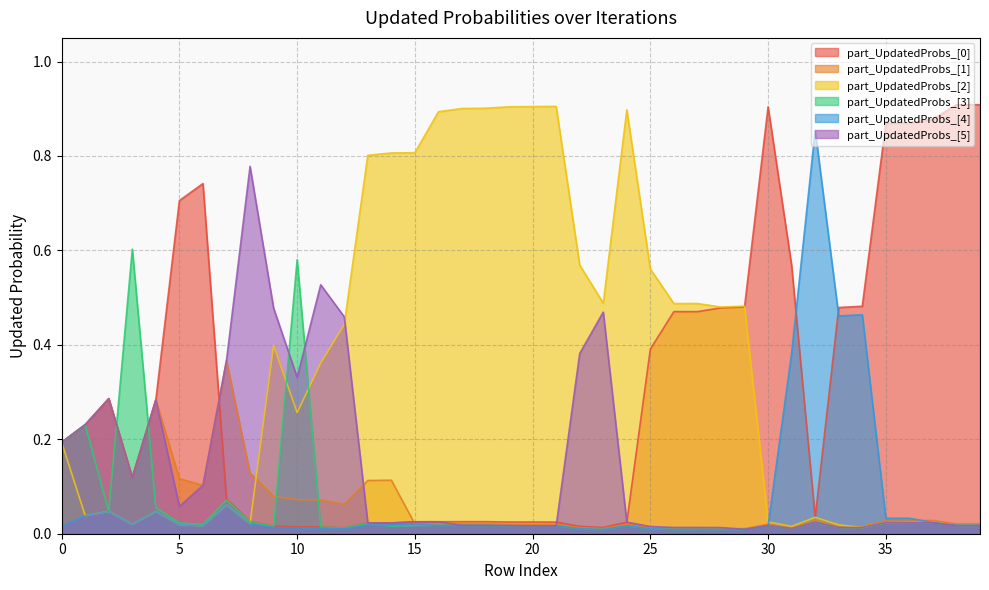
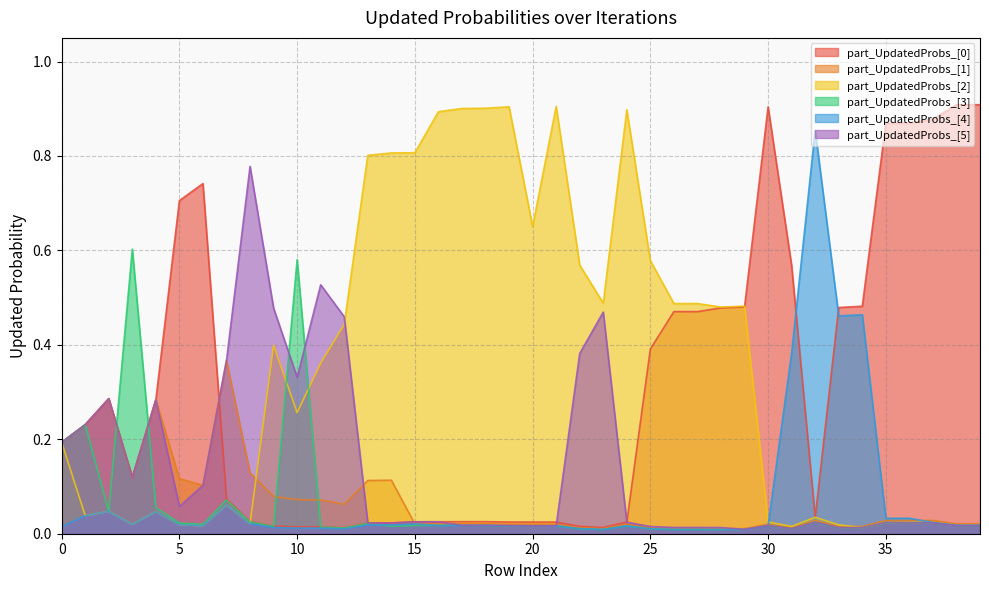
part_UpdatedProbs_[2], 20: 0.90 -> 0.65
part_UpdatedProbs_[2], 25: 0.56 -> 0.58
